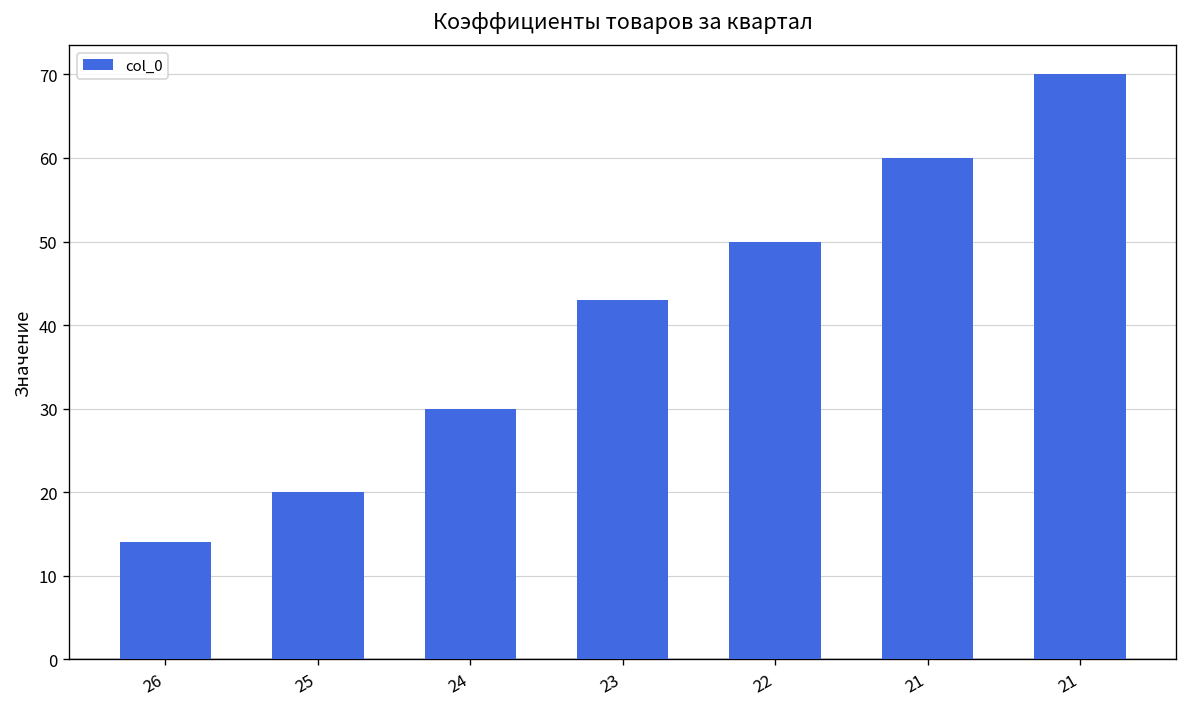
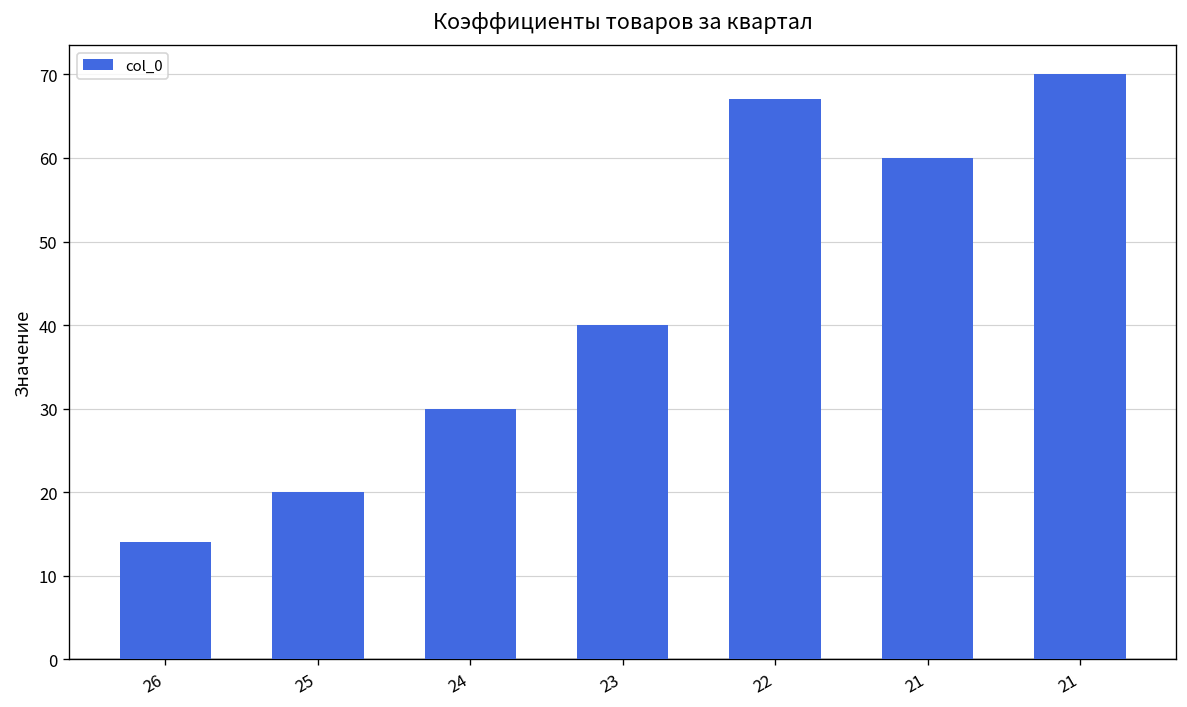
23: 43 -> 40
22: 50 -> 67
